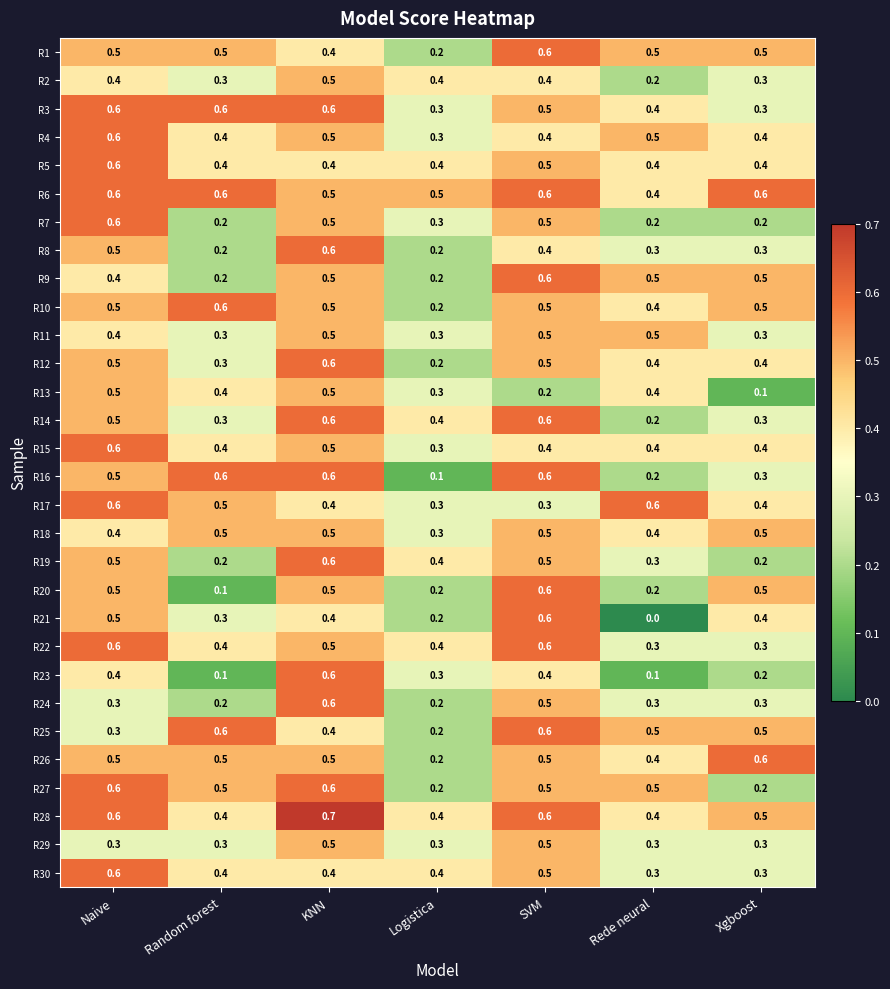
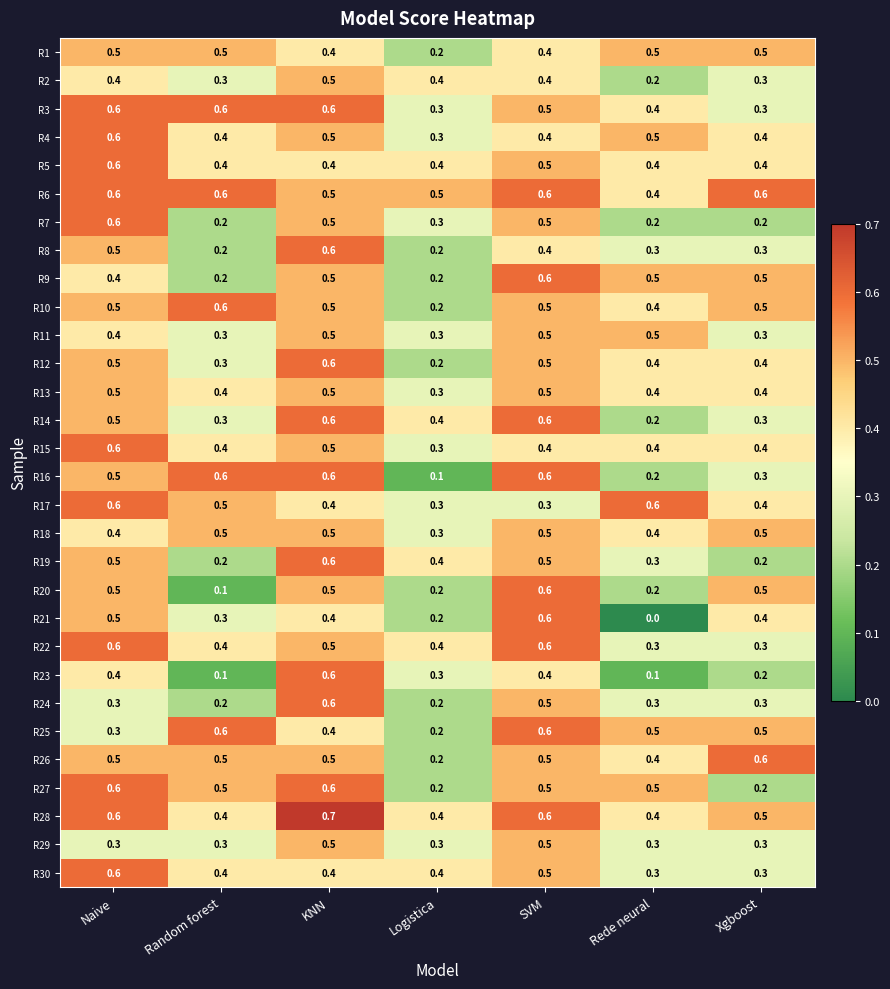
R1, SVM: 0.6 -> 0.4
R13, SVM: 0.2 -> 0.5
R13, Xgboost: 0.1 -> 0.4
